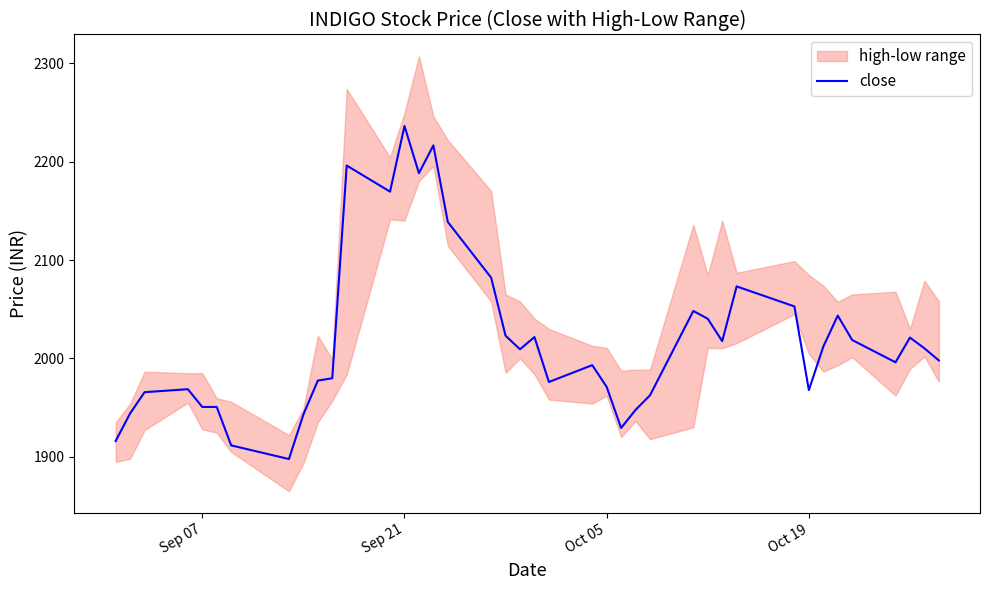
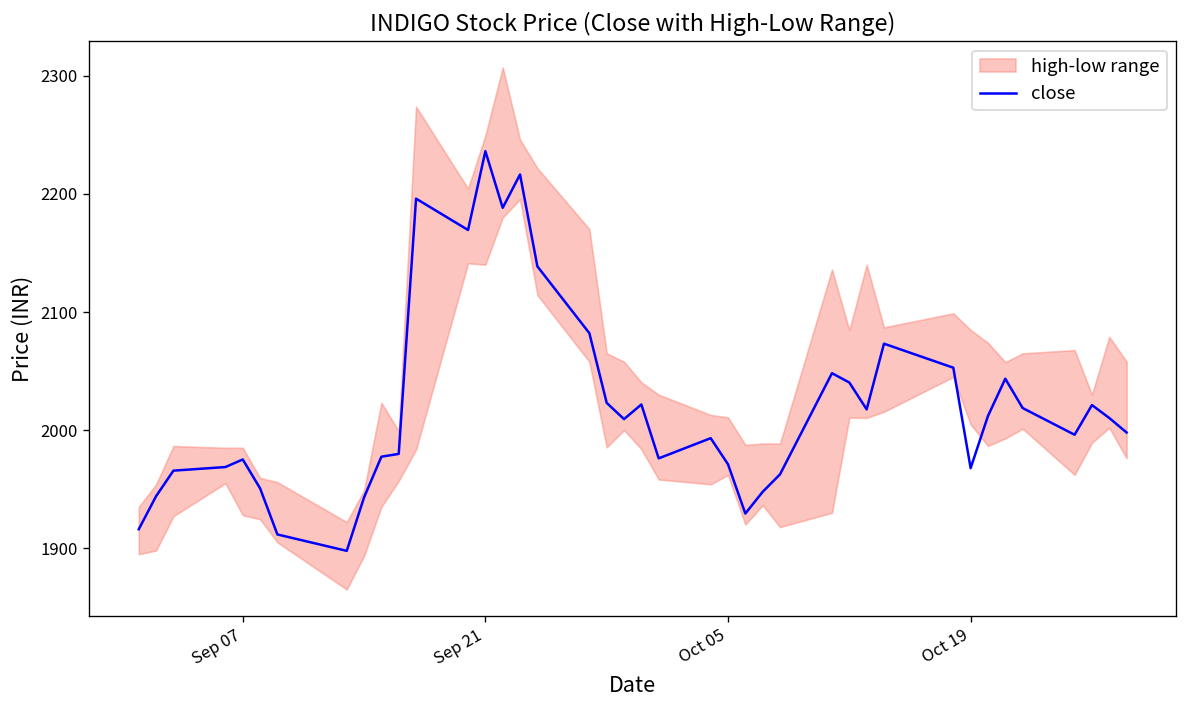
close, Sep 07: 1950 -> 1980
